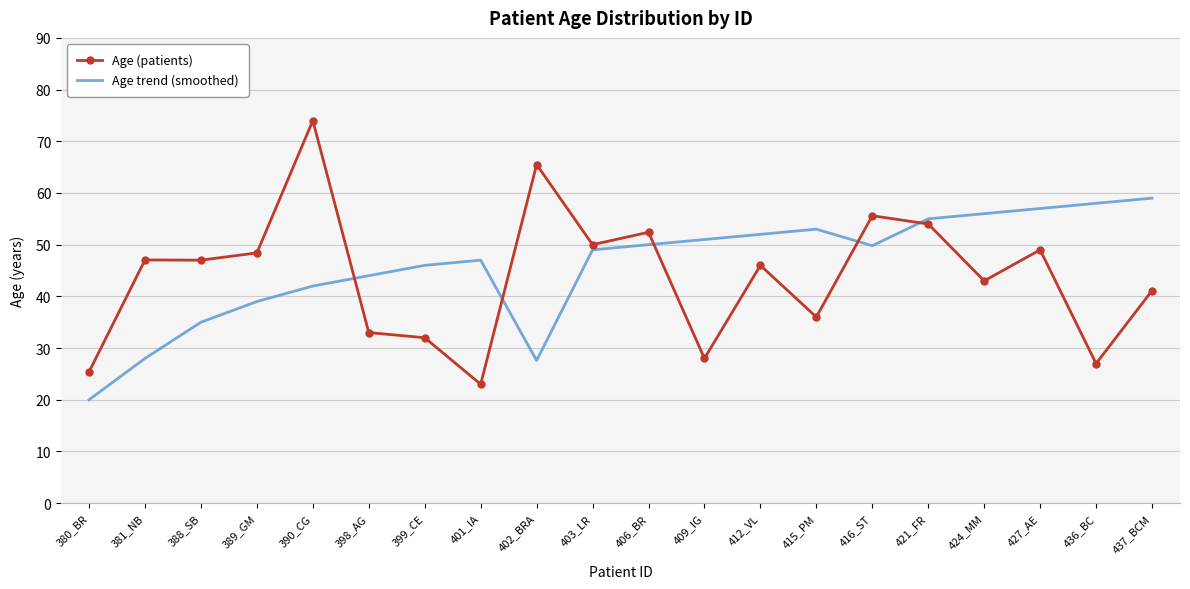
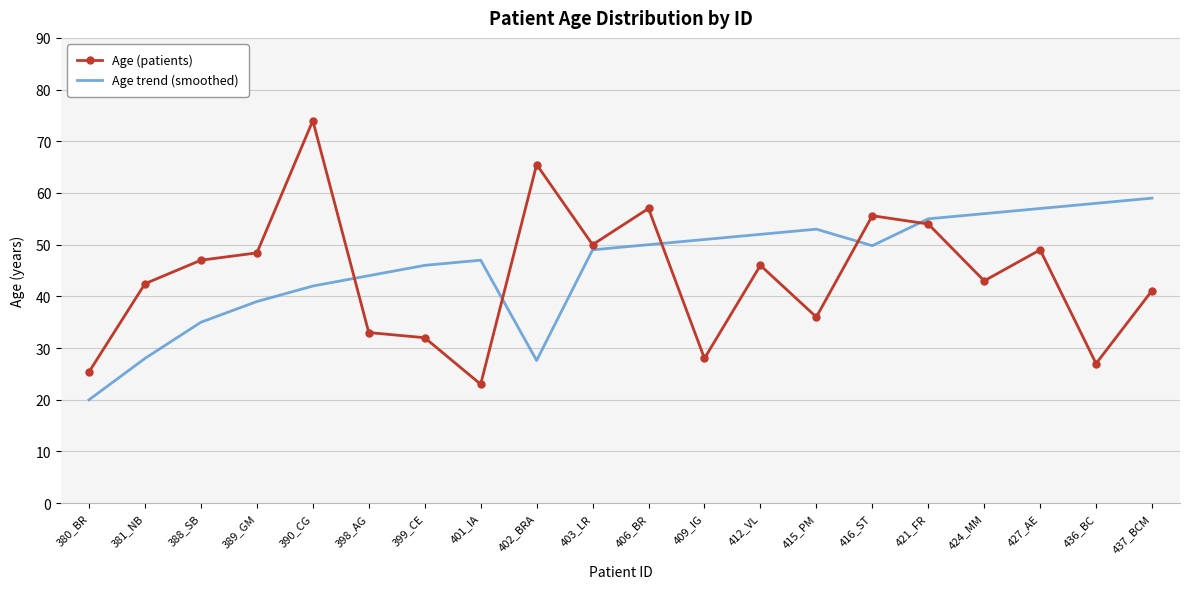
Age (patients), 381_NB: 47 -> 42
Age (patients), 406_BR: 52 -> 57
